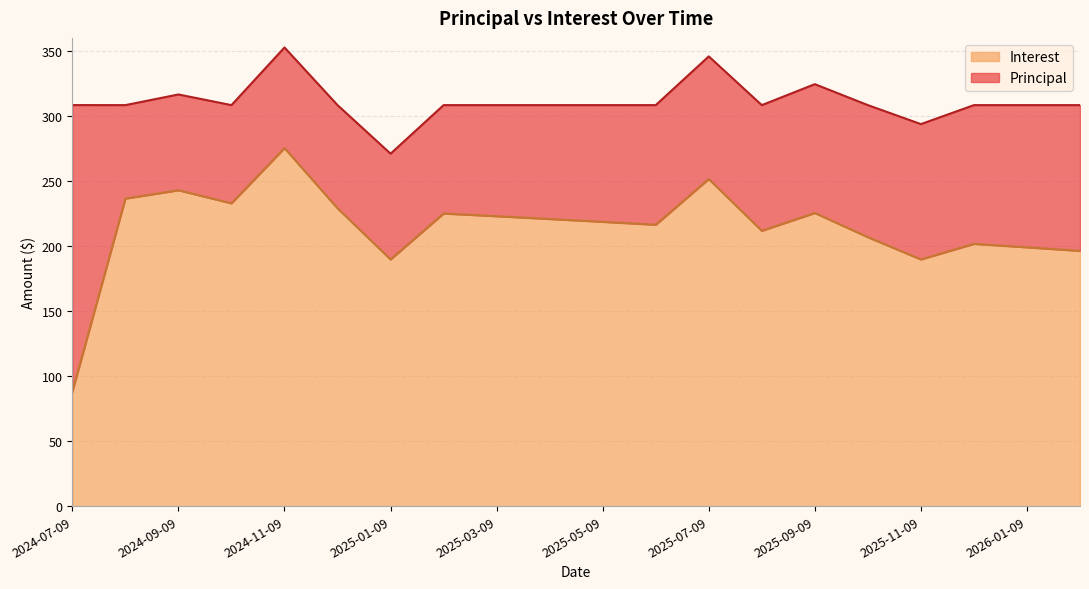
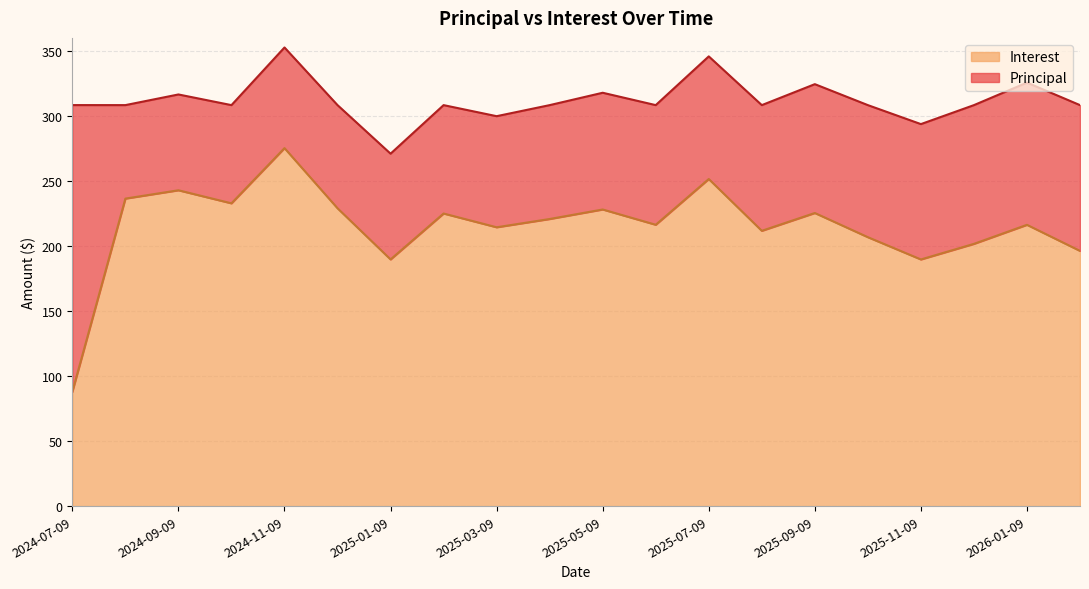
Interest, 2025-03-09: 223 -> 214
Interest, 2025-05-09: 219 -> 228
Interest, 2026-01-09: 199 -> 216
